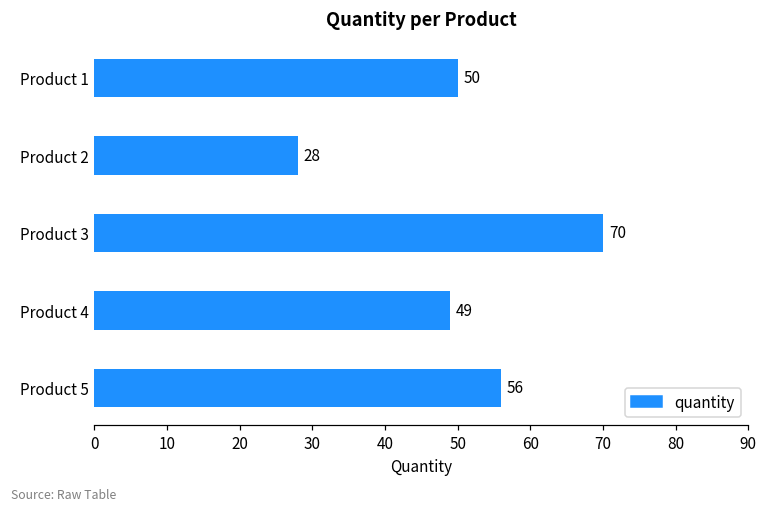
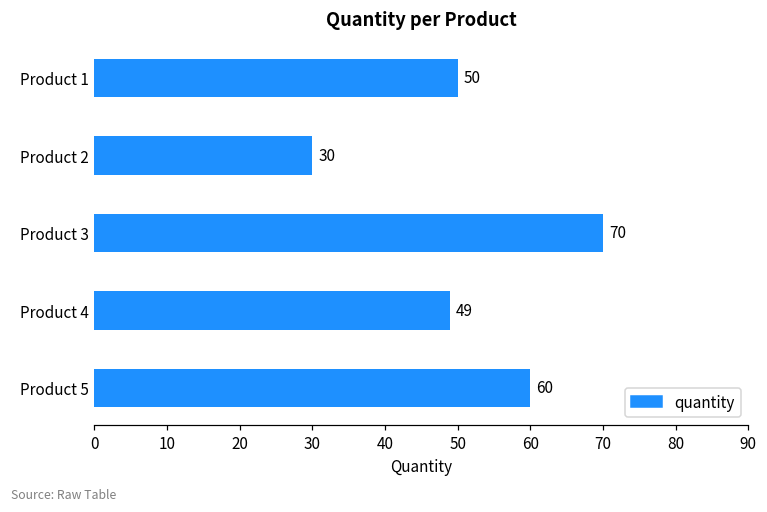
Product 2: 28 -> 30
Product 5: 56 -> 60
